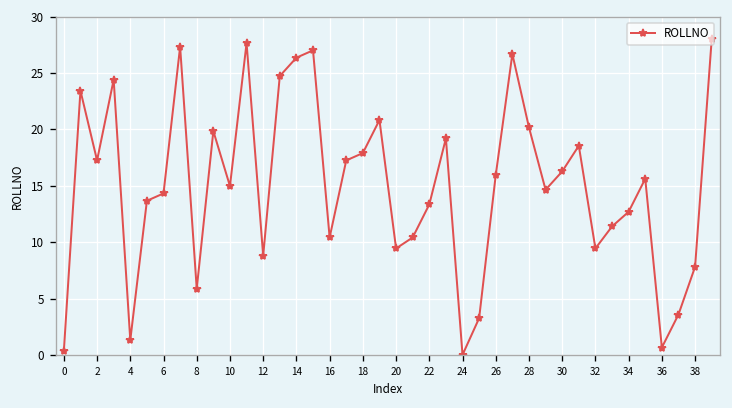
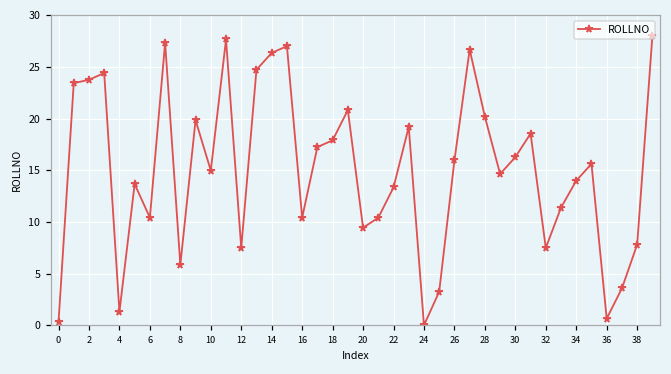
2: 17 -> 24
6: 14 -> 10
12: 9 -> 7
32: 9 -> 7
34: 13 -> 14
